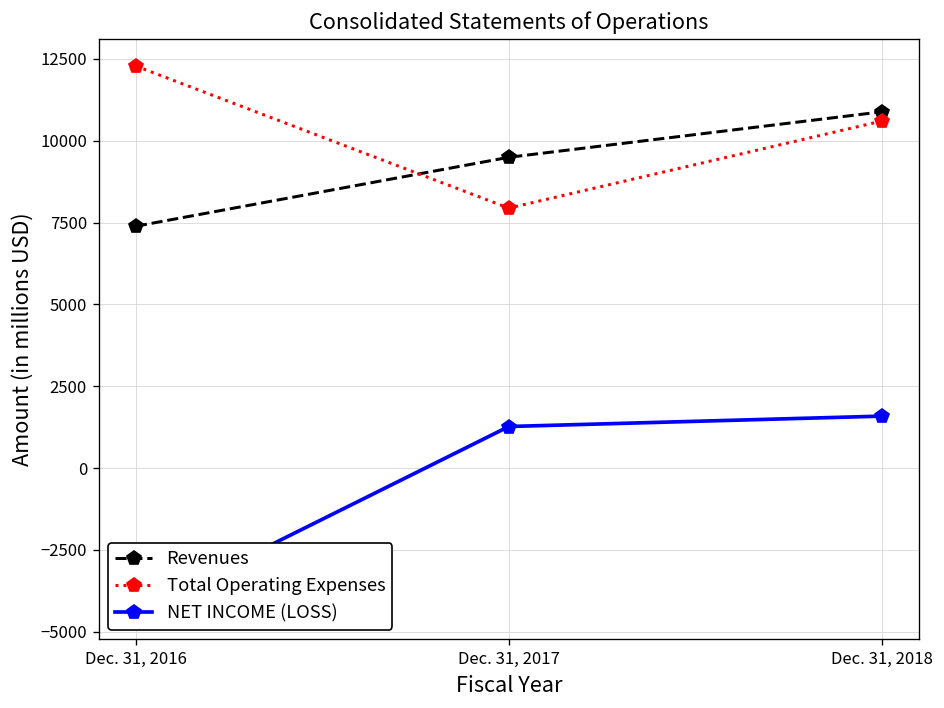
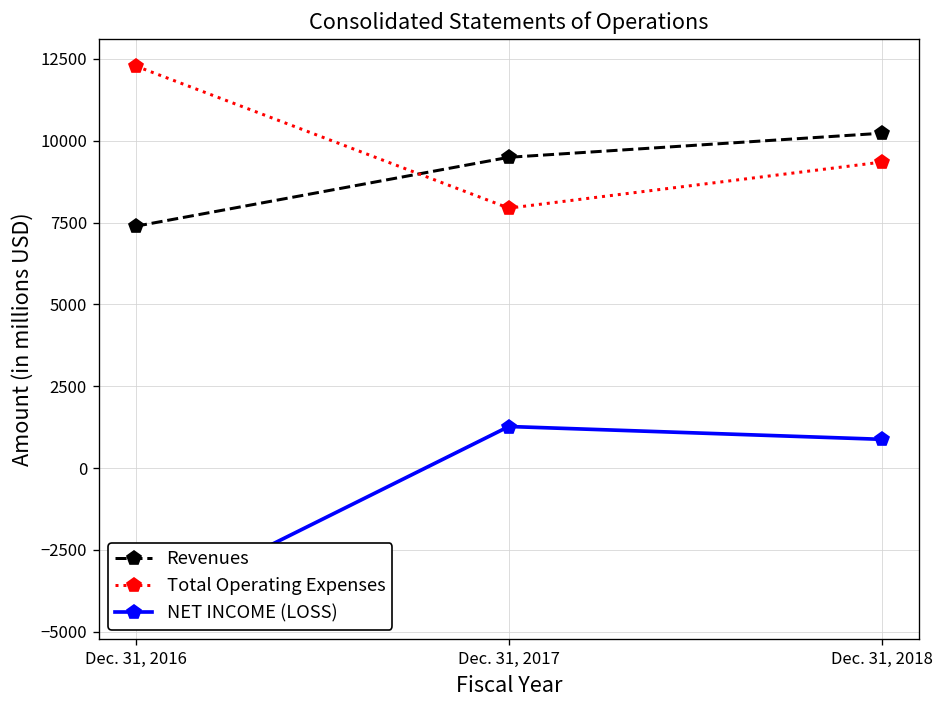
Revenues, Dec. 31, 2018: 10900 -> 10200
Total Operating Expenses, Dec. 31, 2018: 10600 -> 9300
NET INCOME (LOSS), Dec. 31, 2018: 1600 -> 900
